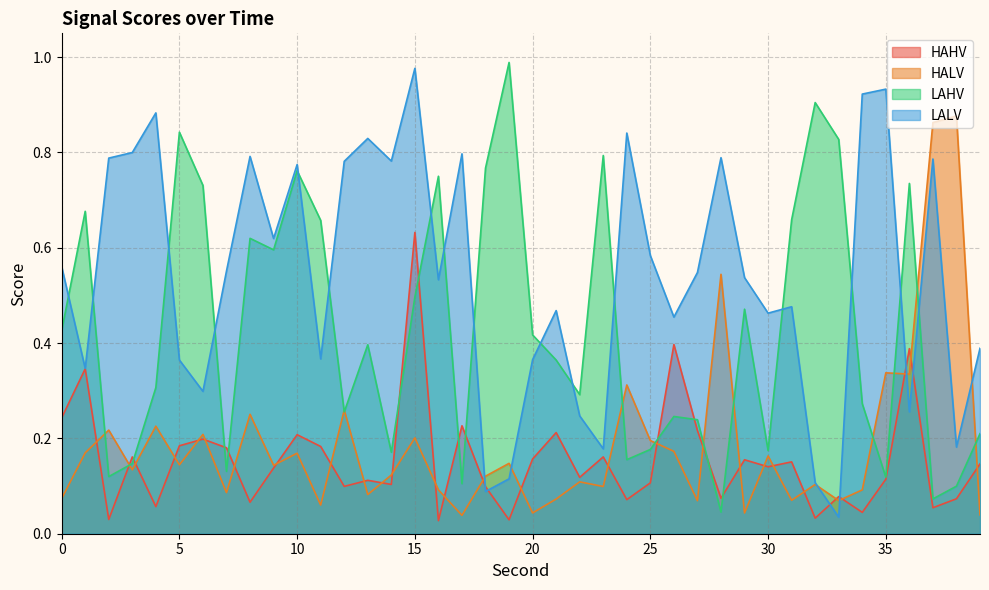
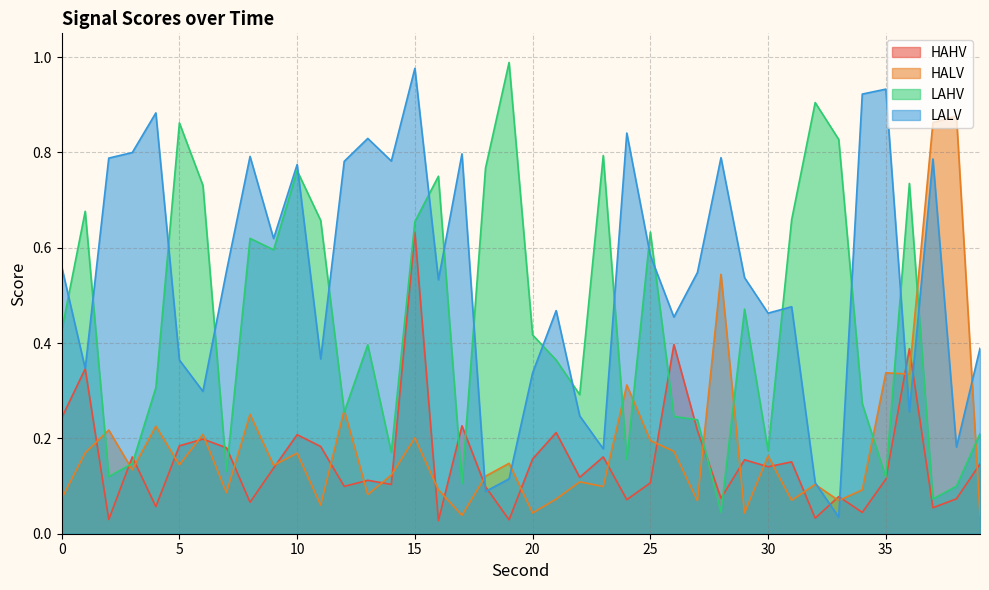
LAHV, 5: 0.84 -> 0.86
LAHV, 15: 0.50 -> 0.65
LALV, 20: 0.37 -> 0.34
LAHV, 25: 0.18 -> 0.63
